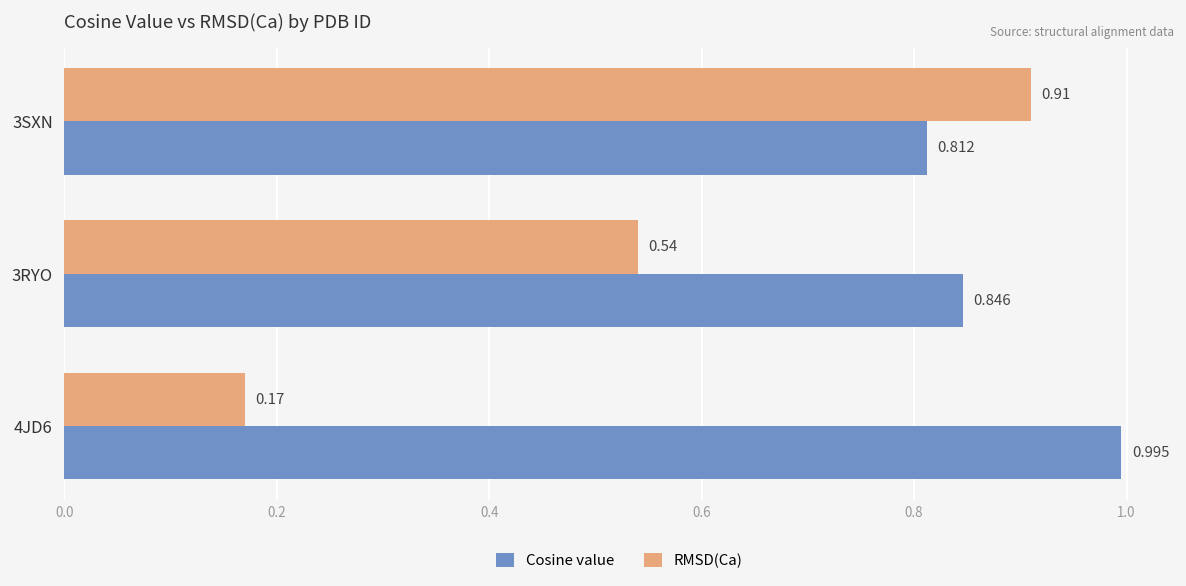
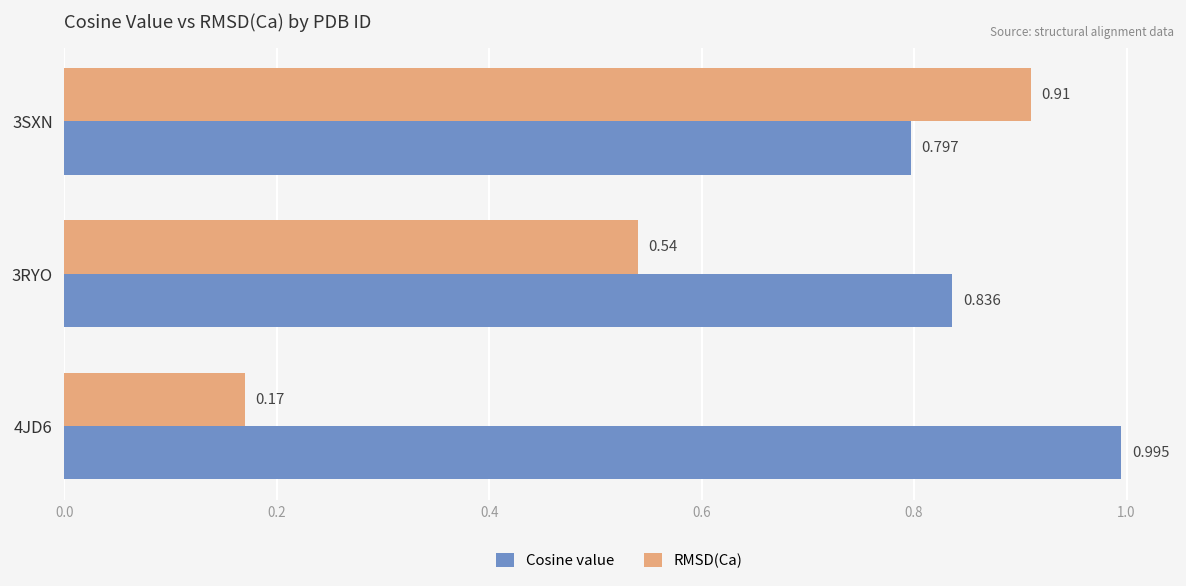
Cosine value, 3SXN: 0.812 -> 0.797
Cosine value, 3RYO: 0.846 -> 0.836
